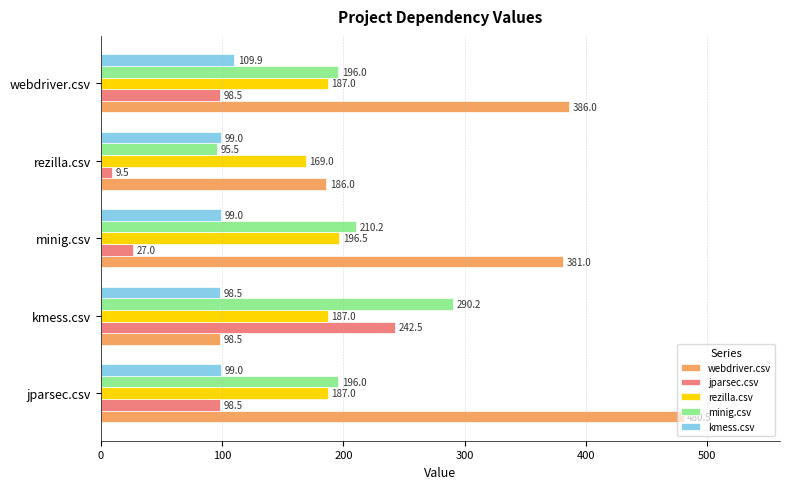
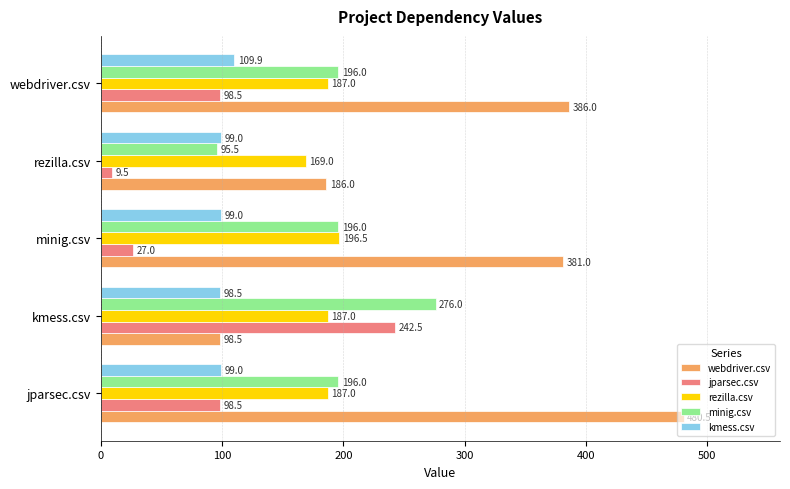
minig.csv, minig.csv: 210.2 -> 196.0
minig.csv, kmess.csv: 290.2 -> 276.0
